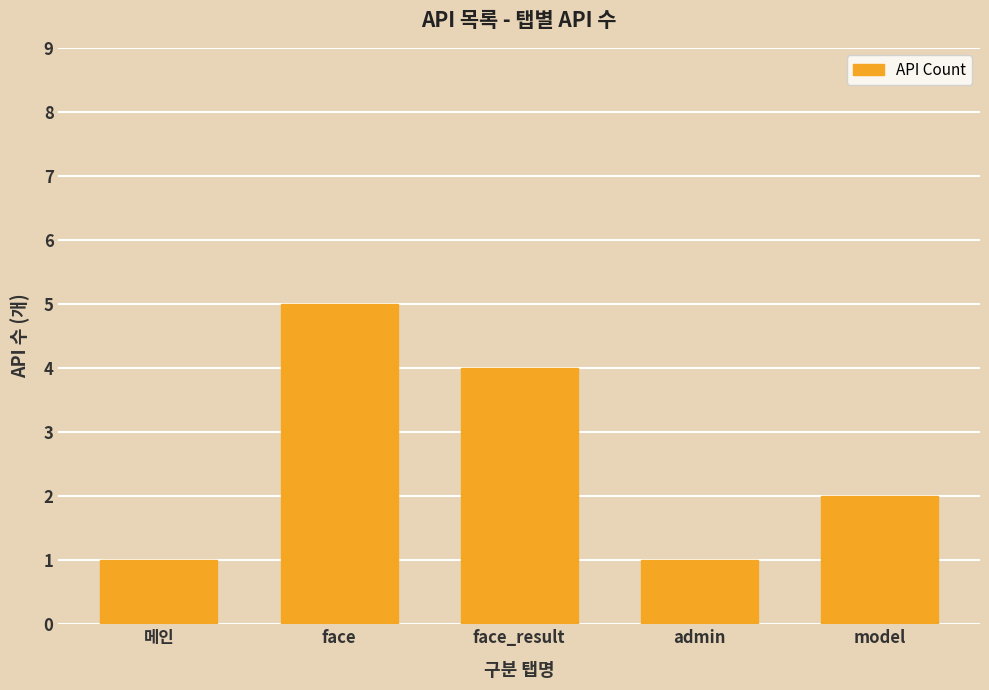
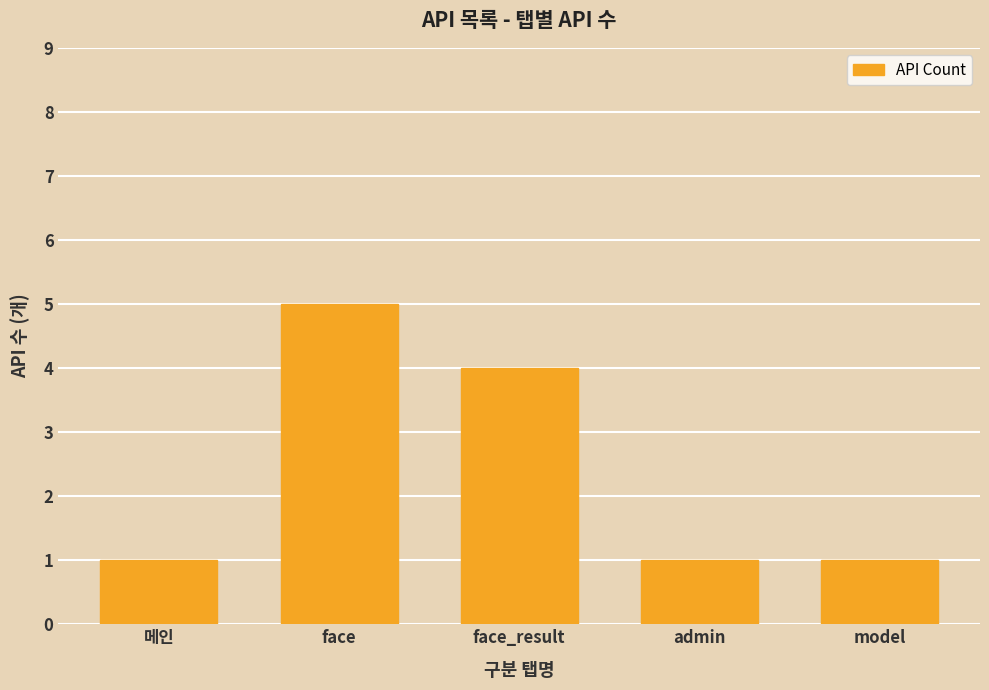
model: 2 -> 1
